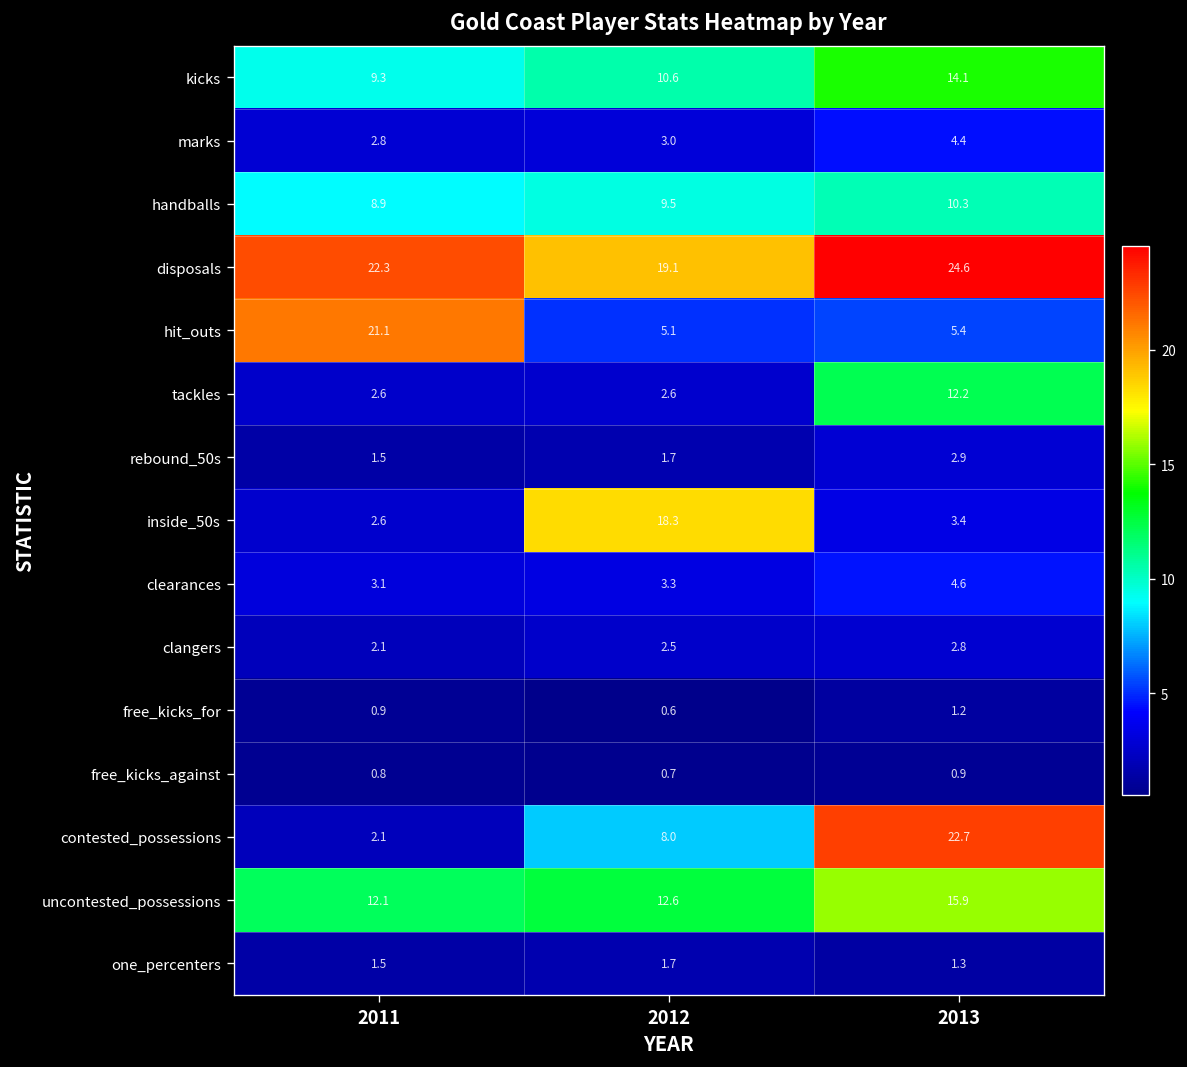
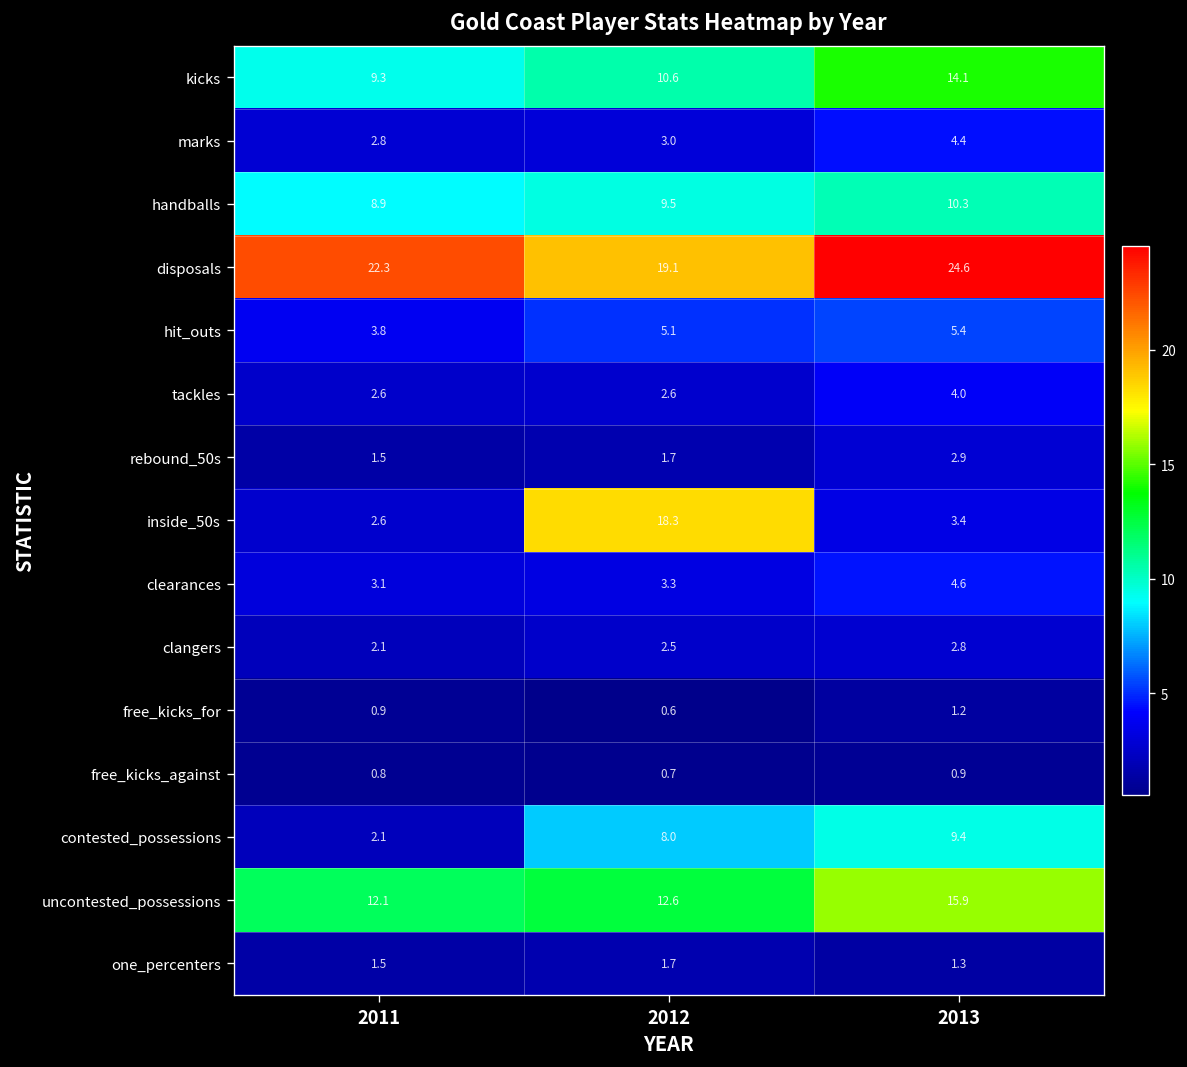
hit_outs, 2011: 21.1 -> 3.8
tackles, 2013: 12.2 -> 4.0
contested_possessions, 2013: 22.7 -> 9.4
